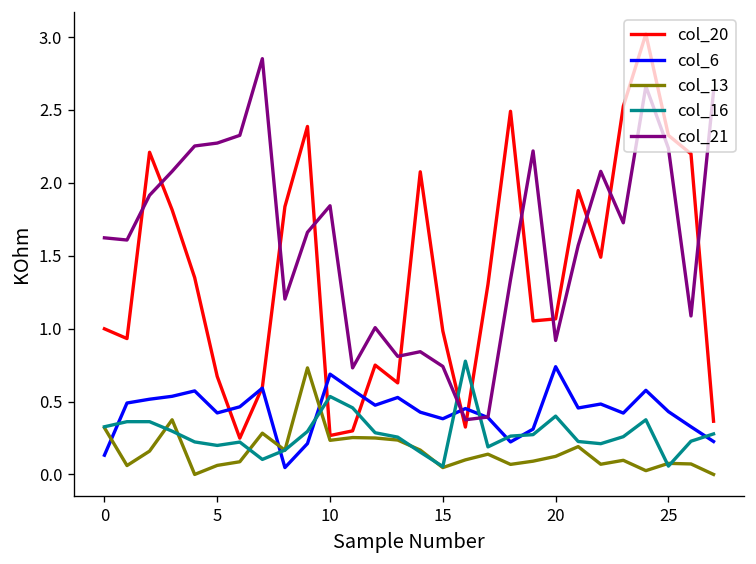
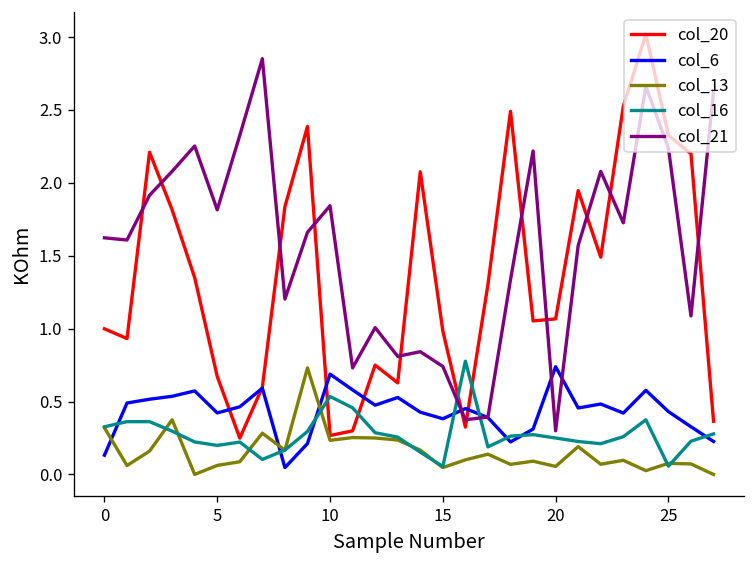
col_21, 5: 2.27 -> 1.82
col_13, 20: 0.12 -> 0.06
col_16, 20: 0.40 -> 0.25
col_21, 20: 0.92 -> 0.30
